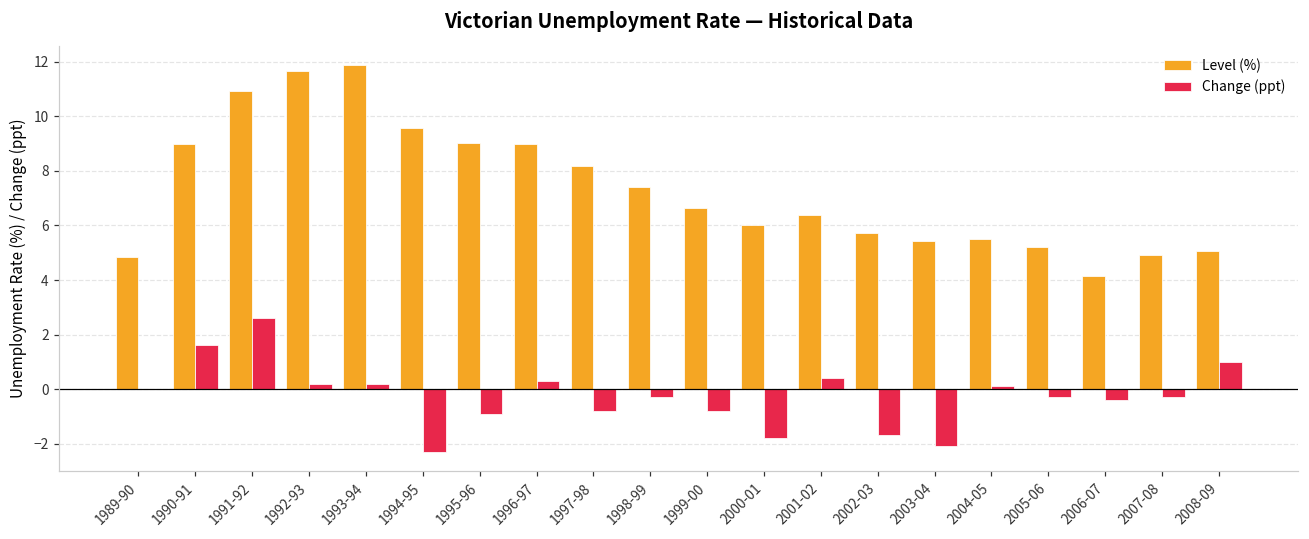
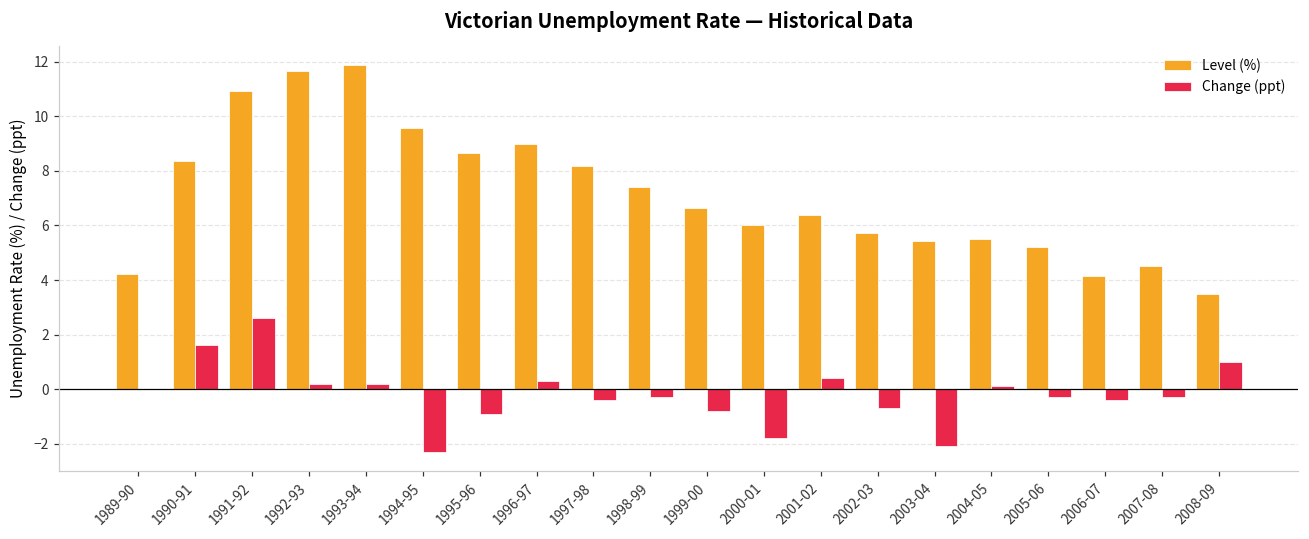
Level (%), 1989-90: 4.8 -> 4.2
Level (%), 1990-91: 9.0 -> 8.4
Level (%), 1995-96: 9.0 -> 8.7
Change (ppt), 1997-98: -0.8 -> -0.4
Change (ppt), 2002-03: -1.7 -> -0.7
Level (%), 2007-08: 4.9 -> 4.5
Level (%), 2008-09: 5.1 -> 3.5
